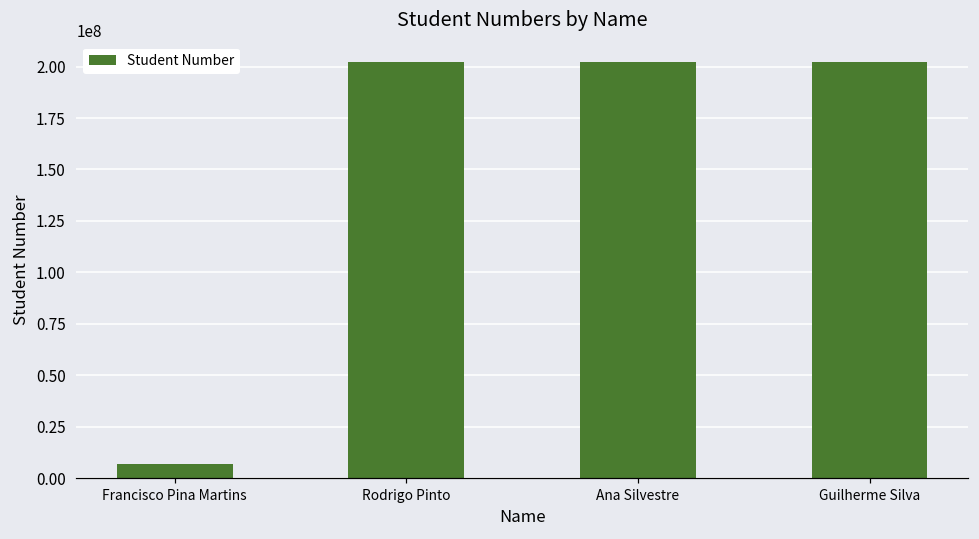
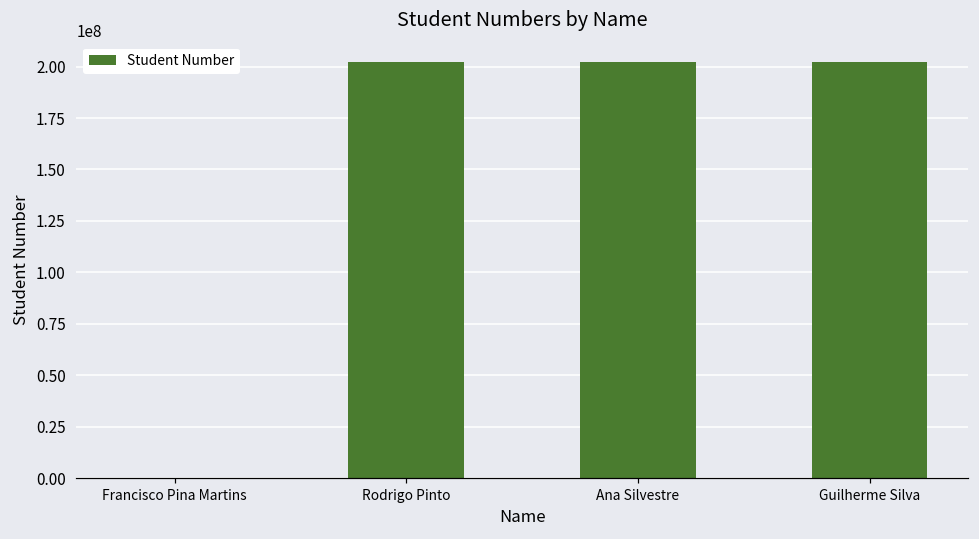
Francisco Pina Martins: 7000000 -> 0
